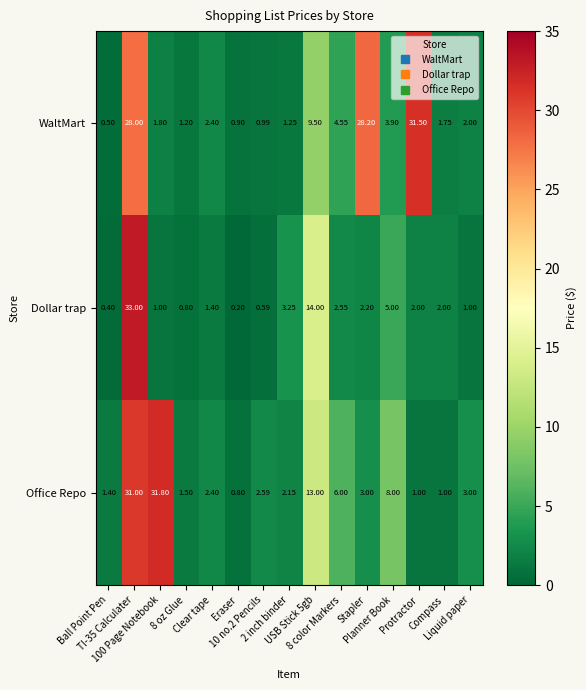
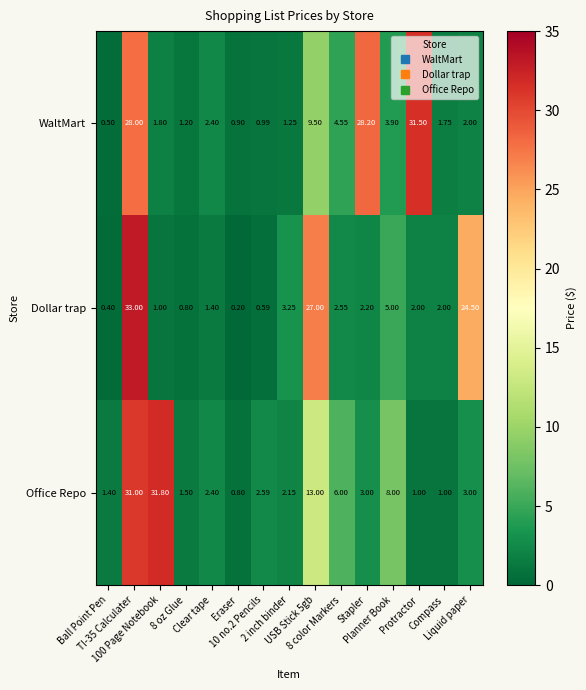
Dollar trap, USB Stick 5gb: 14.00 -> 27.00
Dollar trap, Liquid paper: 1.00 -> 24.50
